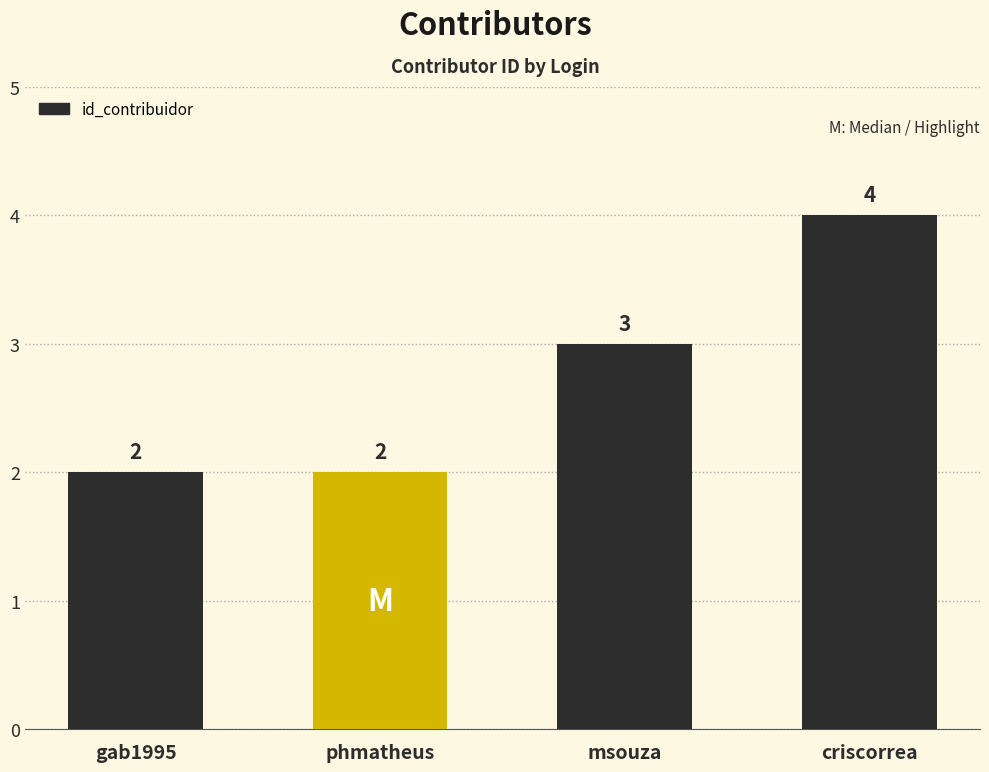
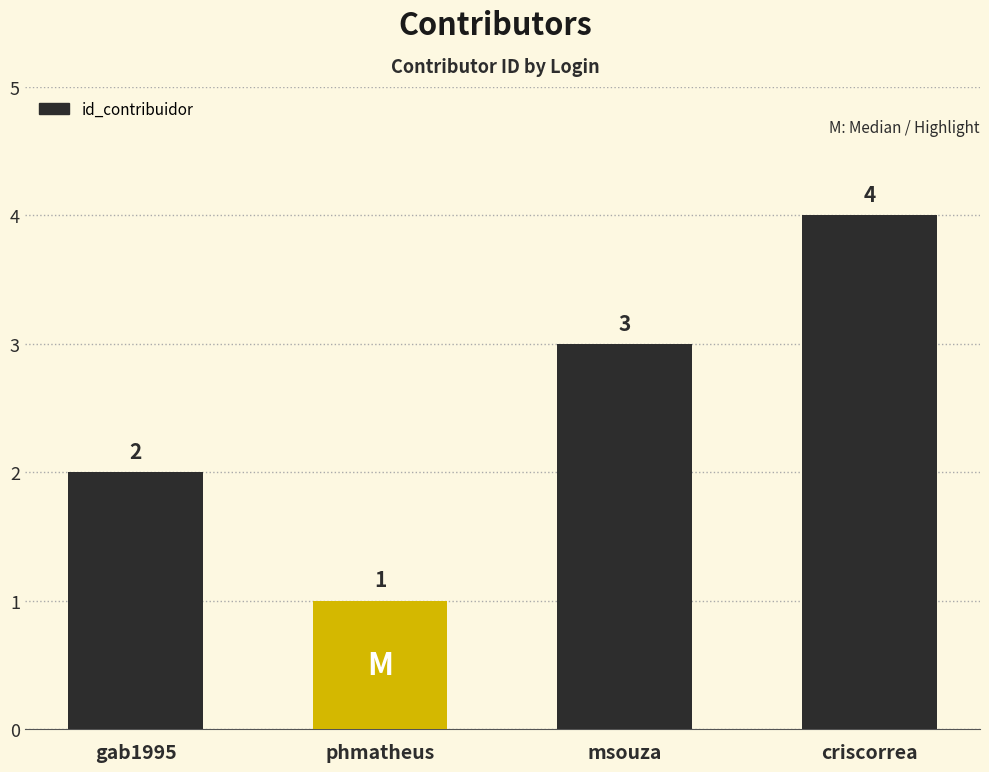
phmatheus: 2 -> 1
